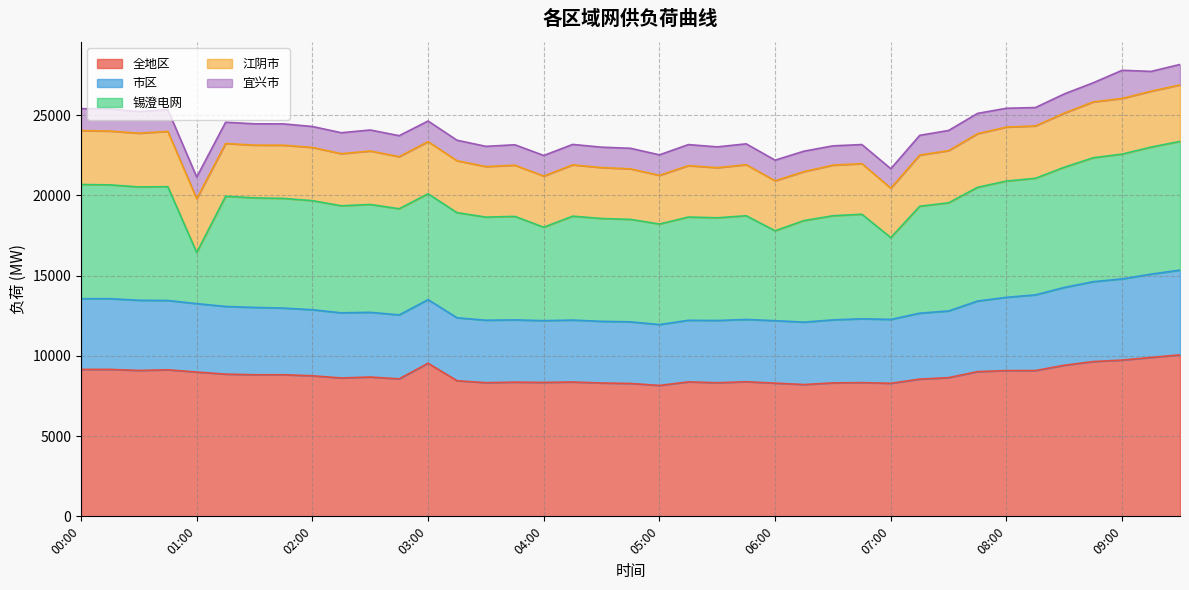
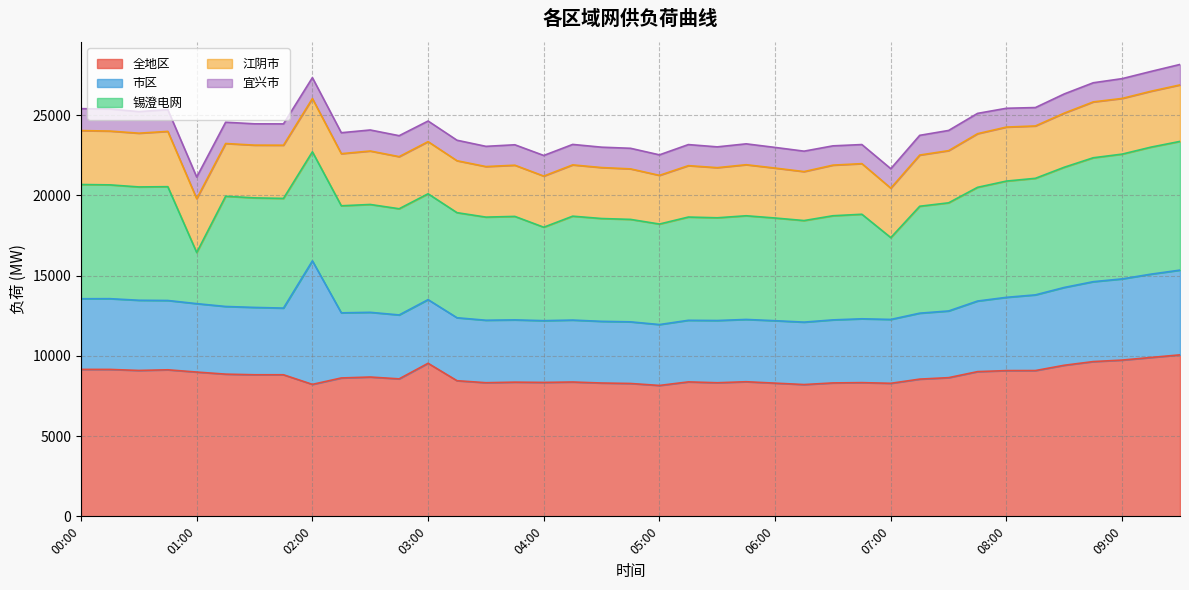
全地区, 02:00: 8800 -> 8200
市区, 02:00: 4100 -> 7700
锡澄电网, 06:00: 5600 -> 6400
宜兴市, 09:00: 1800 -> 1200
